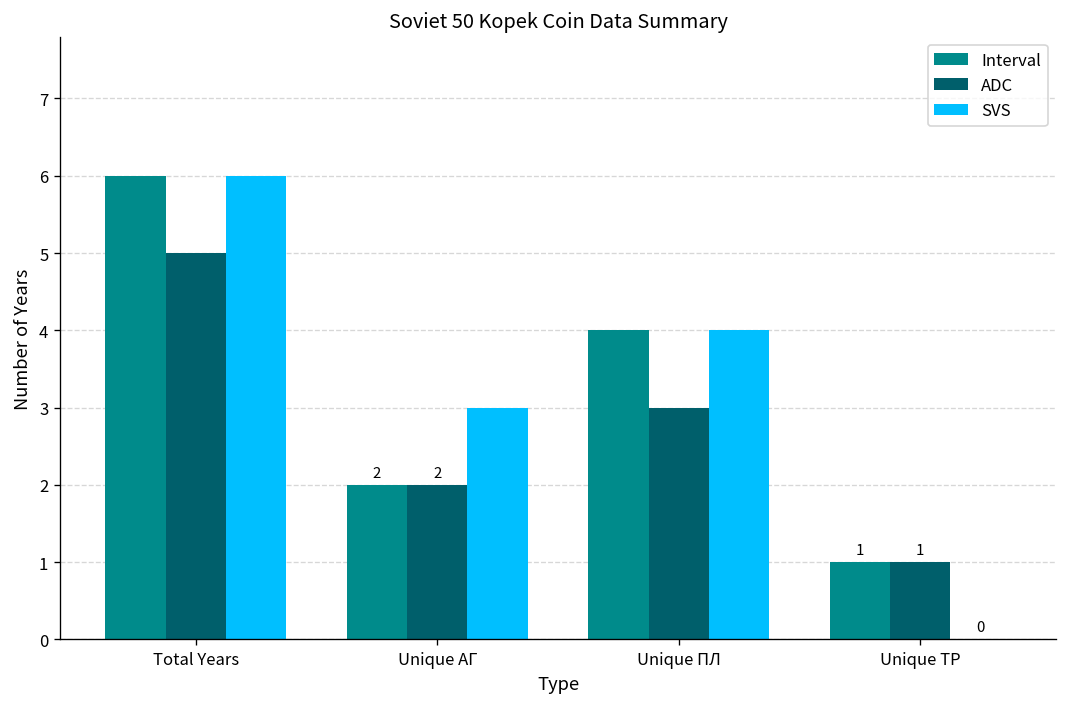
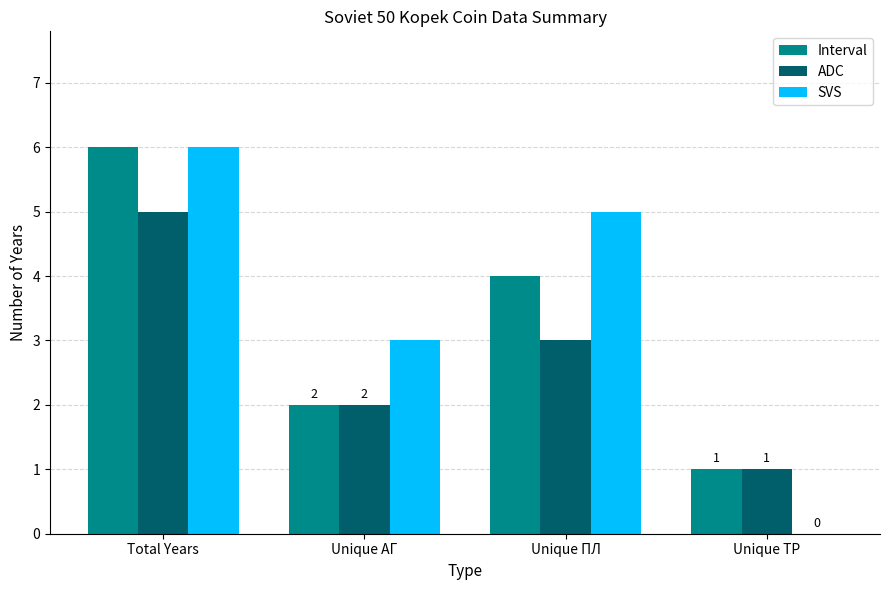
SVS, Unique ПЛ: 4 -> 5
